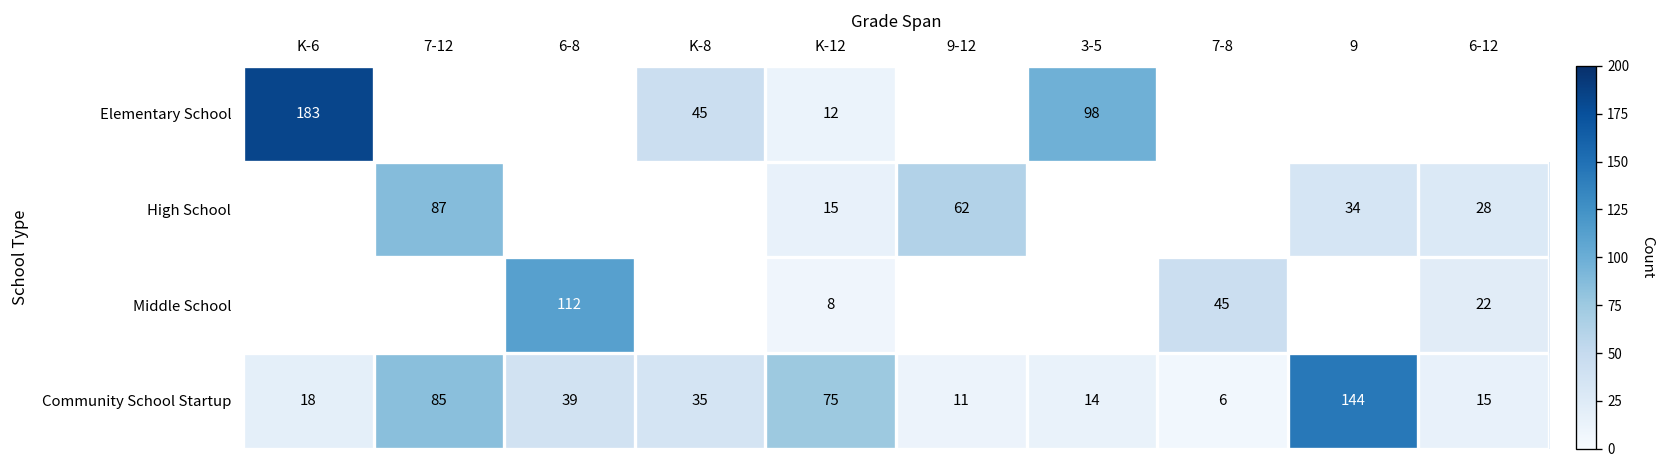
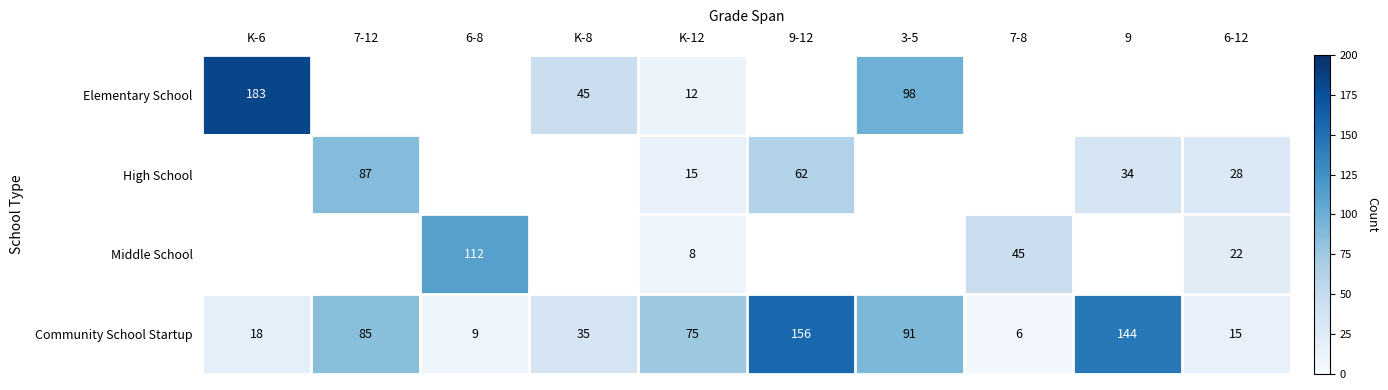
Community School Startup, 6-8: 39 -> 9
Community School Startup, 9-12: 11 -> 156
Community School Startup, 3-5: 14 -> 91
